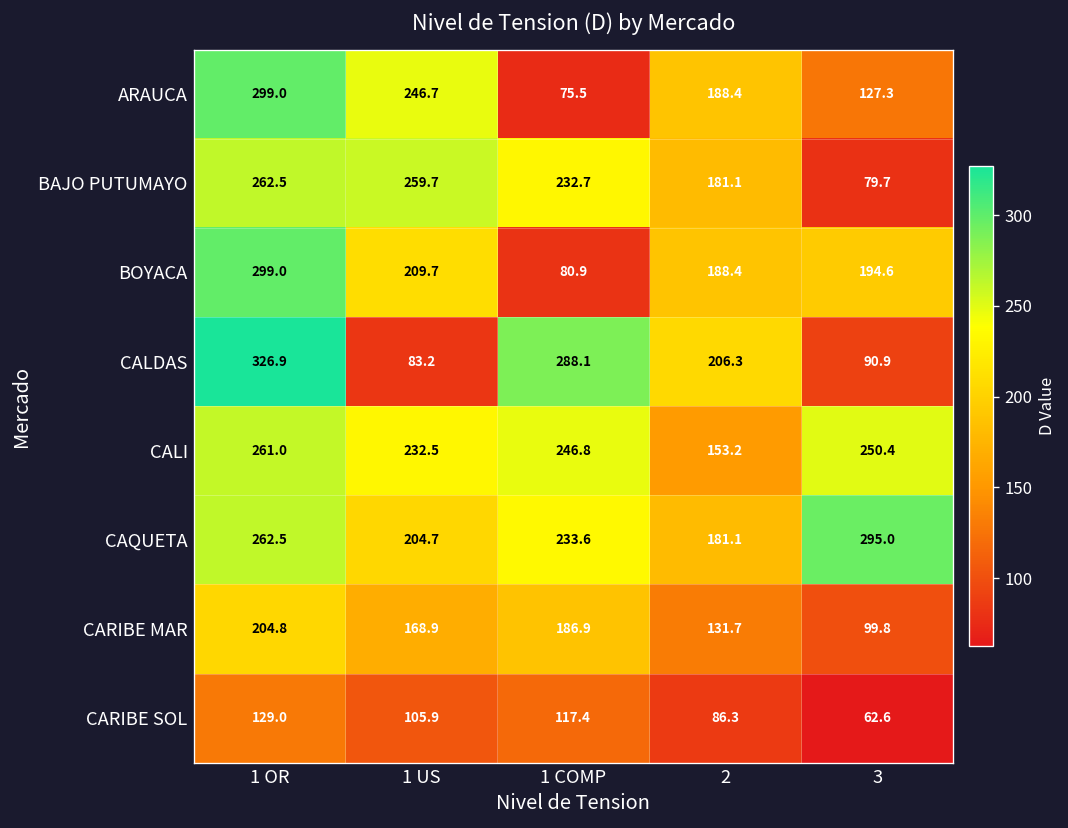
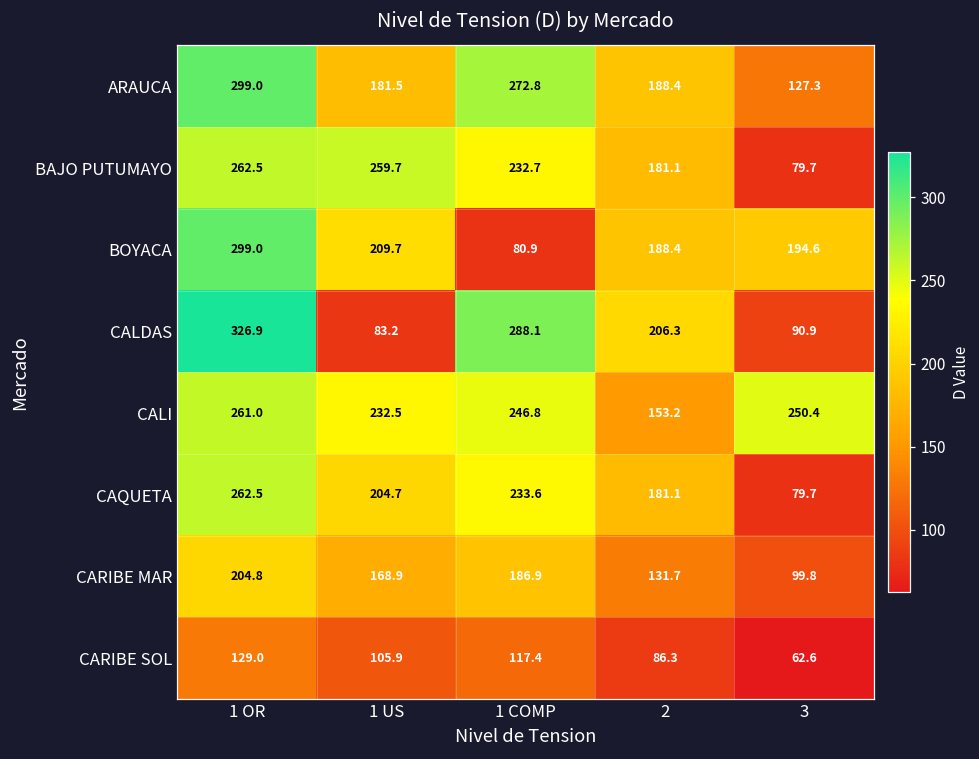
ARAUCA, 1 US: 246.7 -> 181.5
ARAUCA, 1 COMP: 75.5 -> 272.8
CAQUETA, 3: 295.0 -> 79.7
